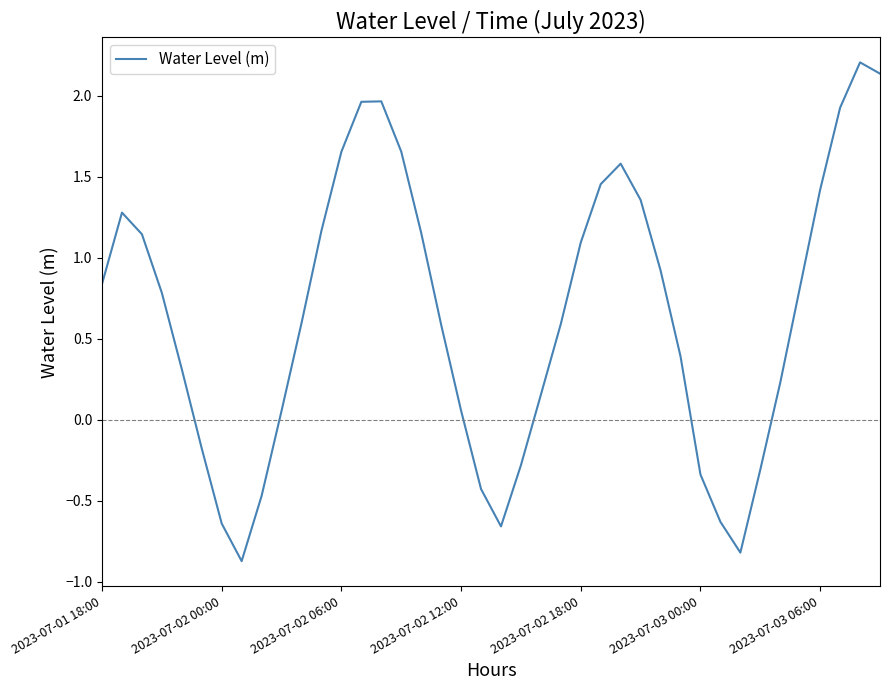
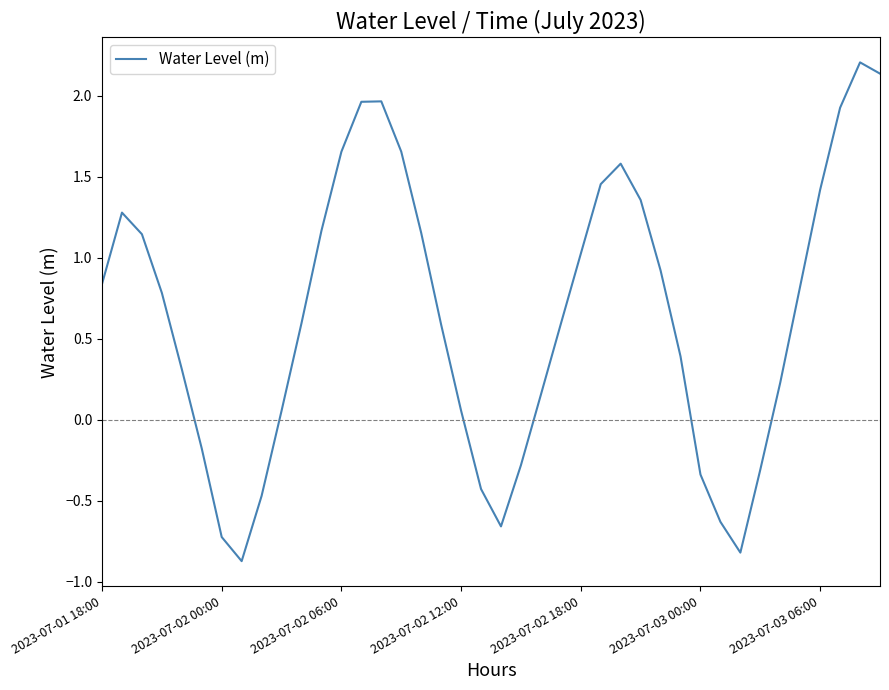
2023-07-02 00:00: -0.64 -> -0.72
2023-07-02 18:00: 1.10 -> 1.03
